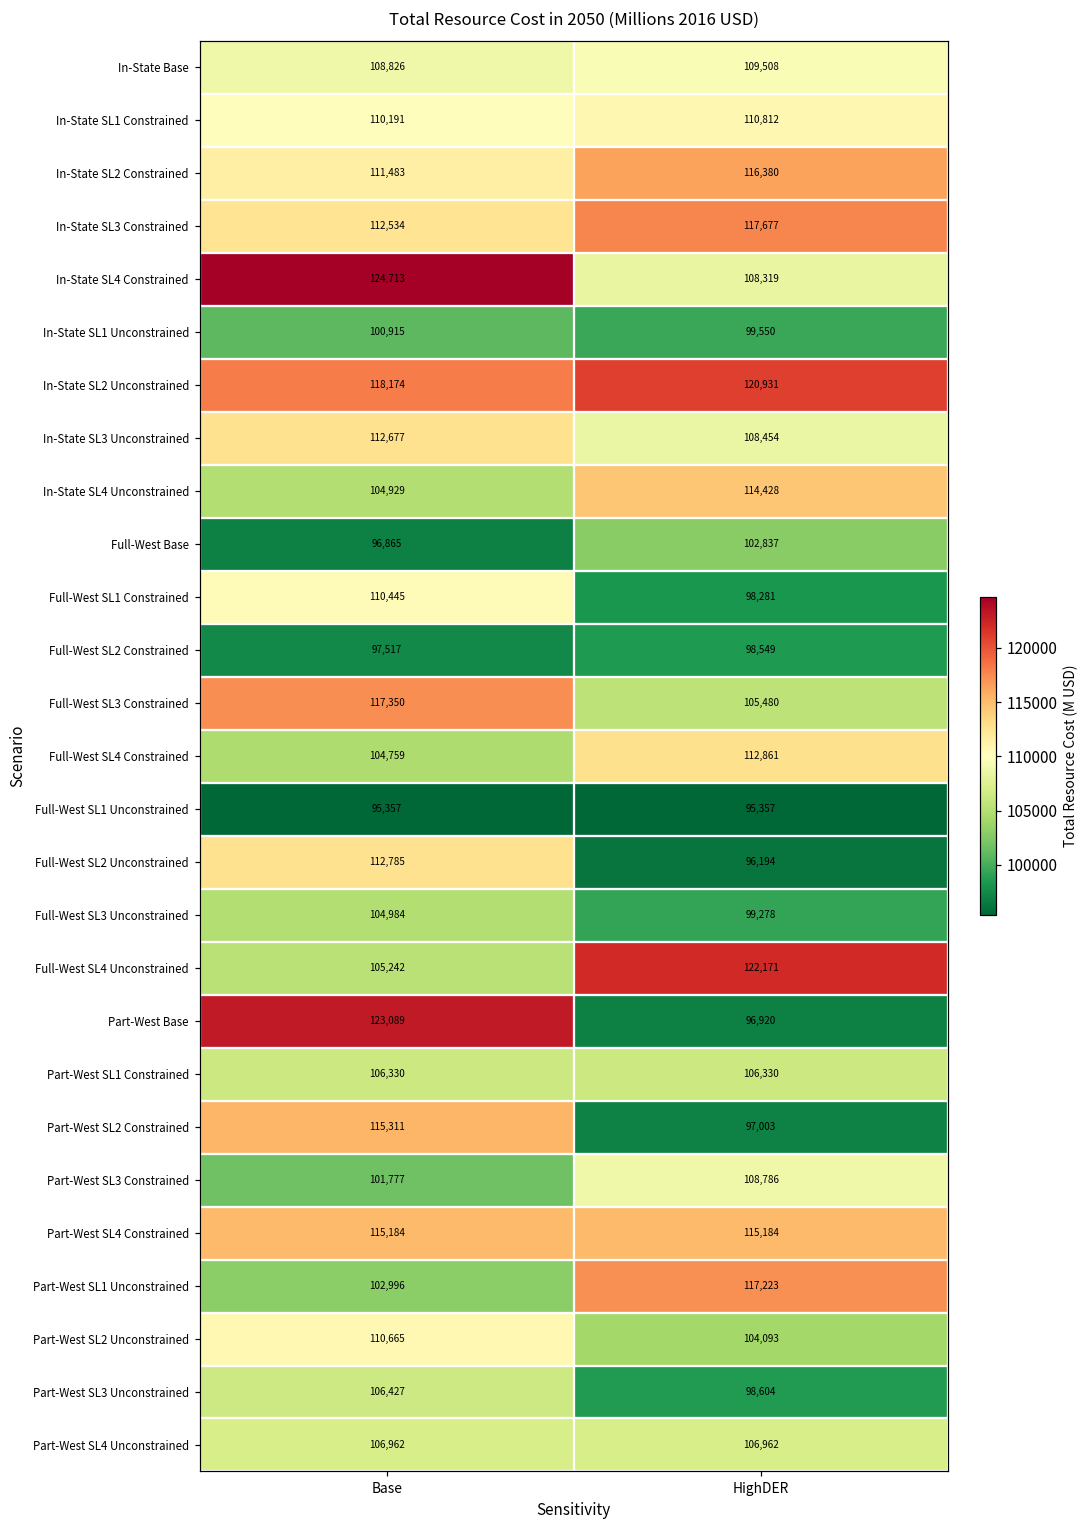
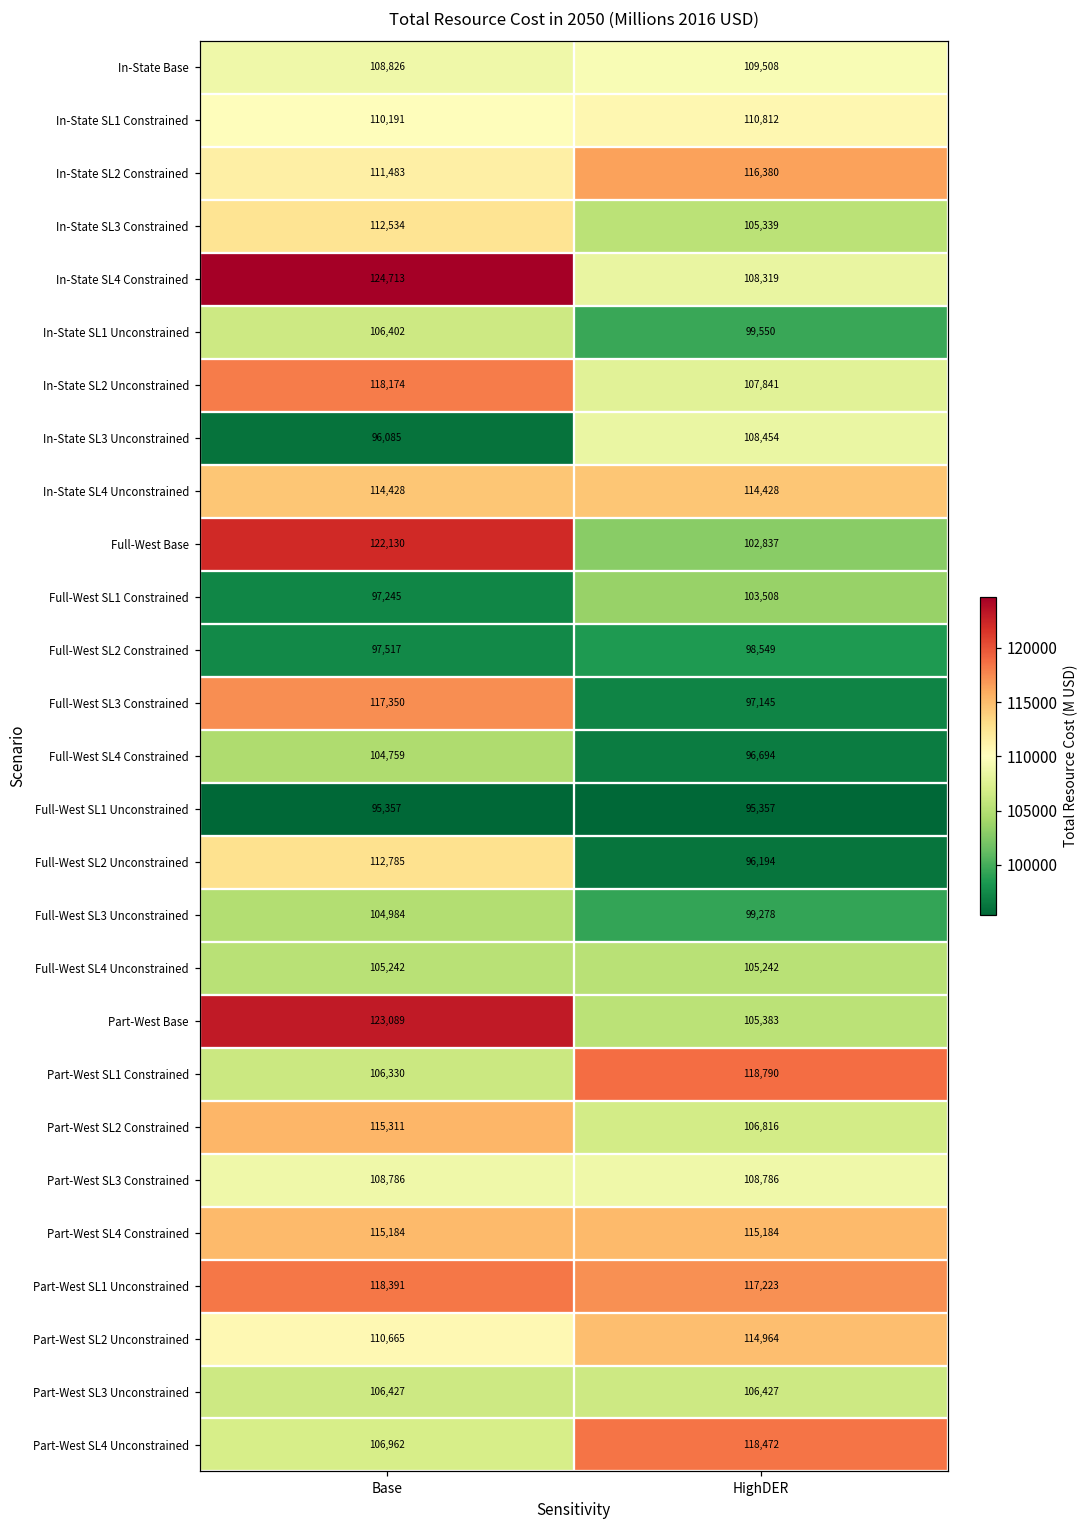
In-State SL3 Constrained, HighDER: 117,677 -> 105,339
In-State SL1 Unconstrained, Base: 100,915 -> 106,402
In-State SL2 Unconstrained, HighDER: 120,931 -> 107,841
In-State SL3 Unconstrained, Base: 112,677 -> 96,085
In-State SL4 Unconstrained, Base: 104,929 -> 114,428
Full-West Base, Base: 96,865 -> 122,130
Full-West SL1 Constrained, Base: 110,445 -> 97,245
Full-West SL1 Constrained, HighDER: 98,281 -> 103,508
Full-West SL3 Constrained, HighDER: 105,480 -> 97,145
Full-West SL4 Constrained, HighDER: 112,861 -> 96,694
Full-West SL4 Unconstrained, HighDER: 122,171 -> 105,242
Part-West Base, HighDER: 96,920 -> 105,383
Part-West SL1 Constrained, HighDER: 106,330 -> 118,790
Part-West SL2 Constrained, HighDER: 97,003 -> 106,816
Part-West SL3 Constrained, Base: 101,777 -> 108,786
Part-West SL1 Unconstrained, Base: 102,996 -> 118,391
Part-West SL2 Unconstrained, HighDER: 104,093 -> 114,964
Part-West SL3 Unconstrained, HighDER: 98,604 -> 106,427
Part-West SL4 Unconstrained, HighDER: 106,962 -> 118,472
